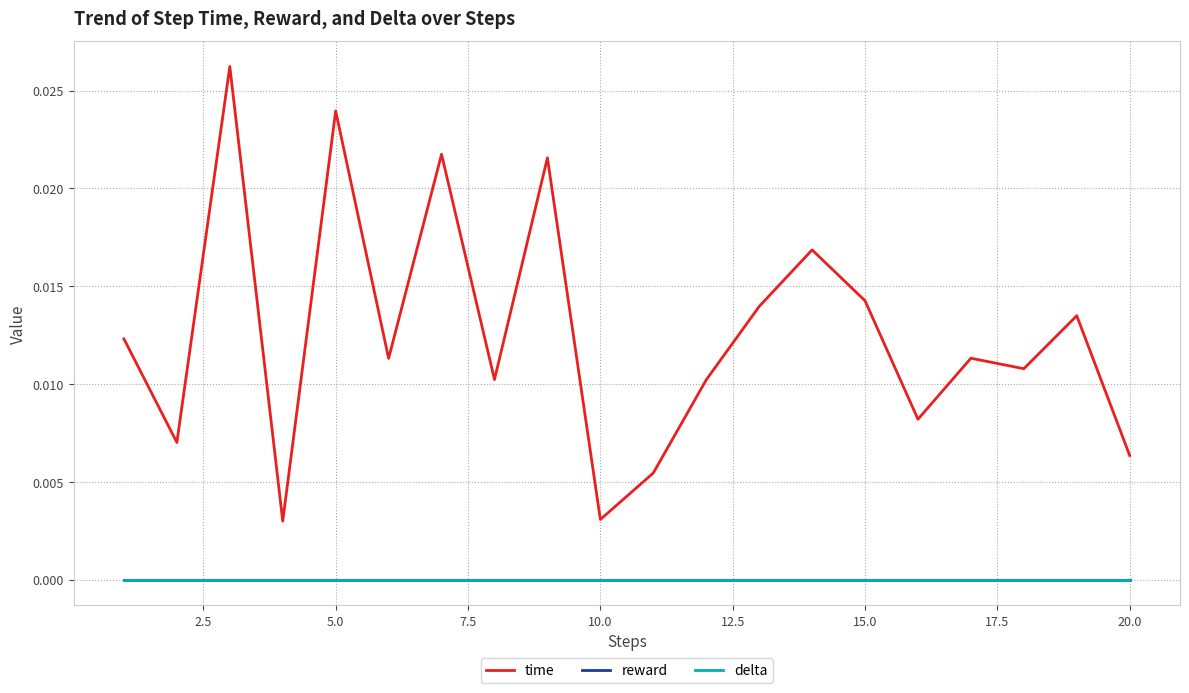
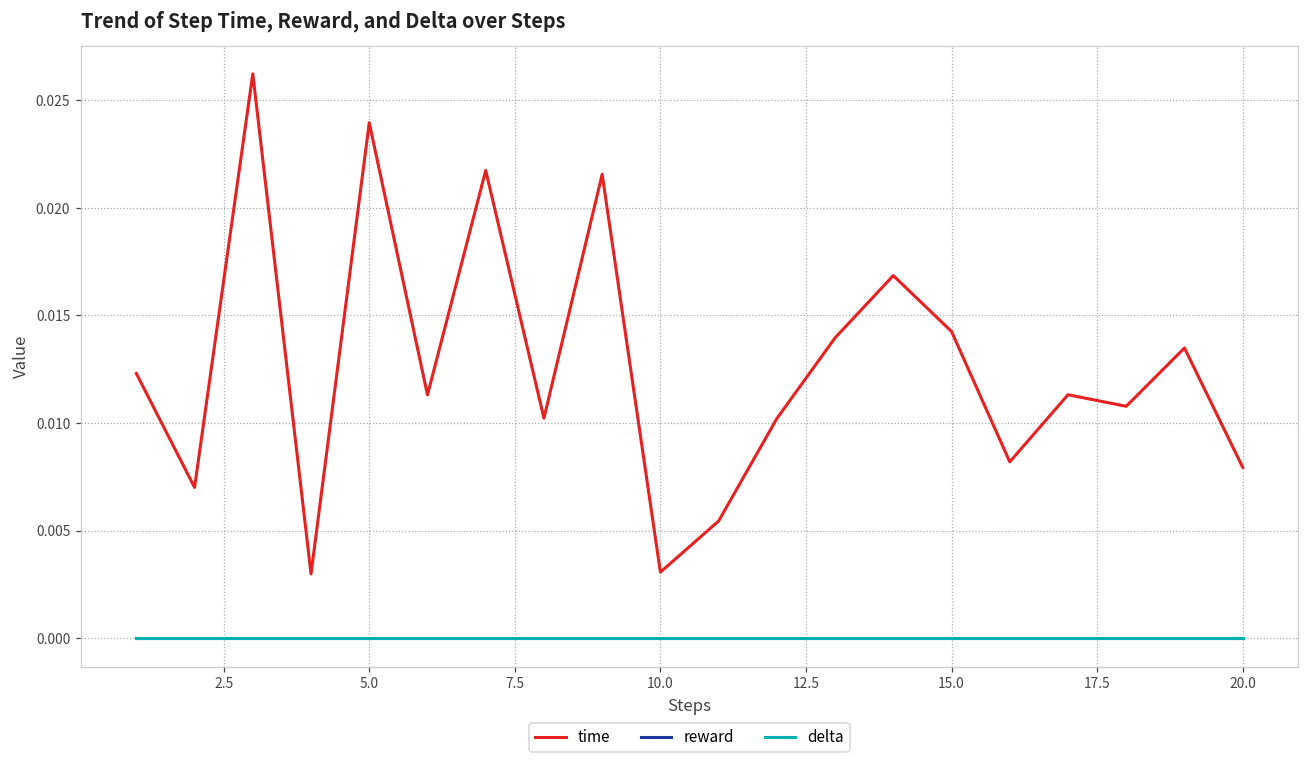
time, 20.0: 0.0063 -> 0.0079
